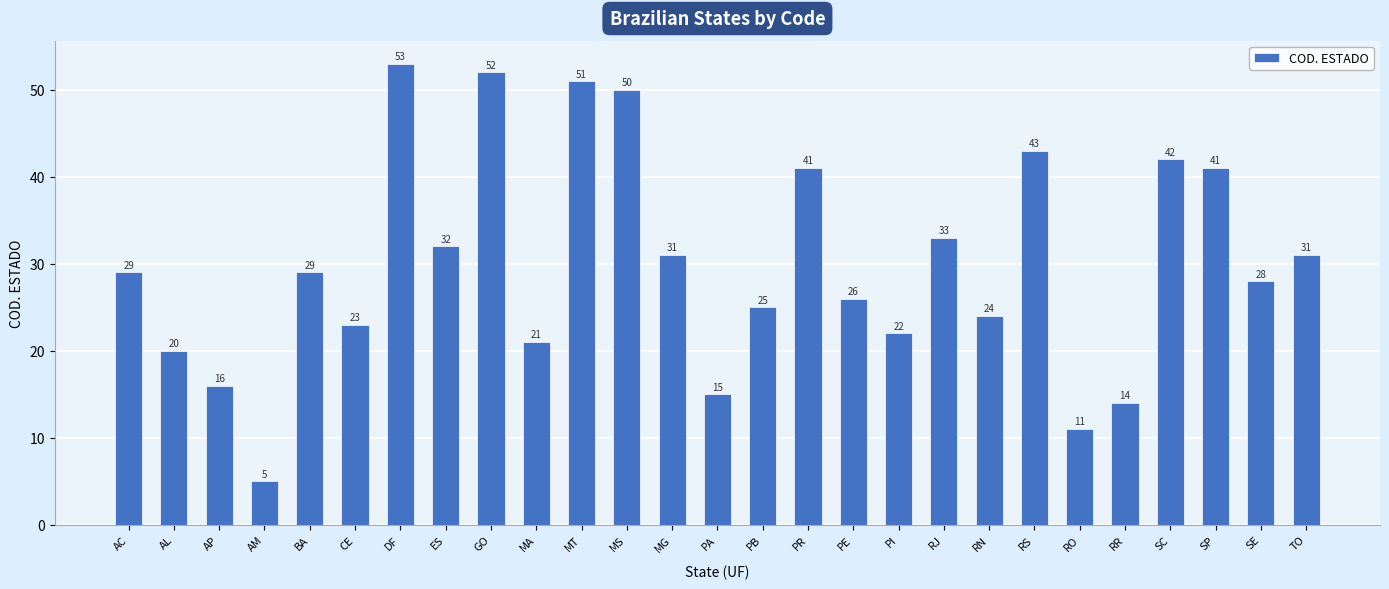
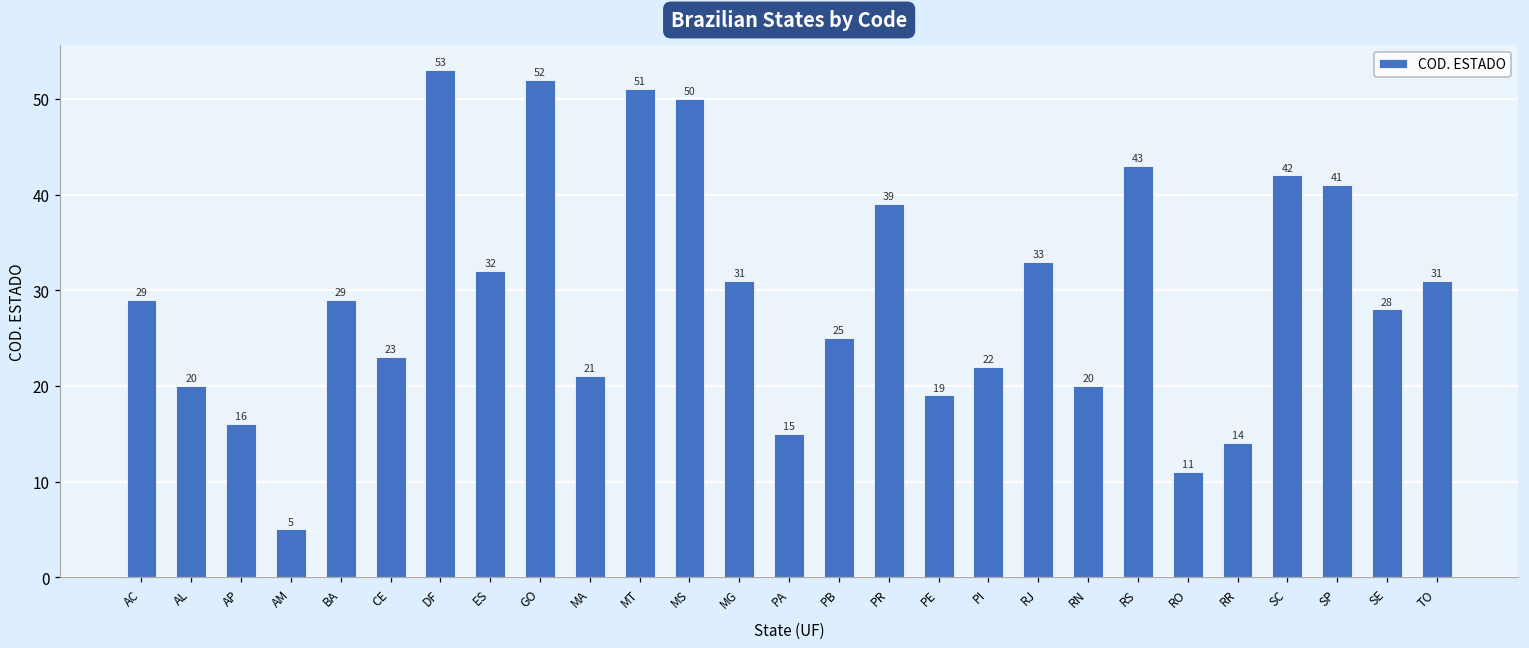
PR: 41 -> 39
PE: 26 -> 19
RN: 24 -> 20
